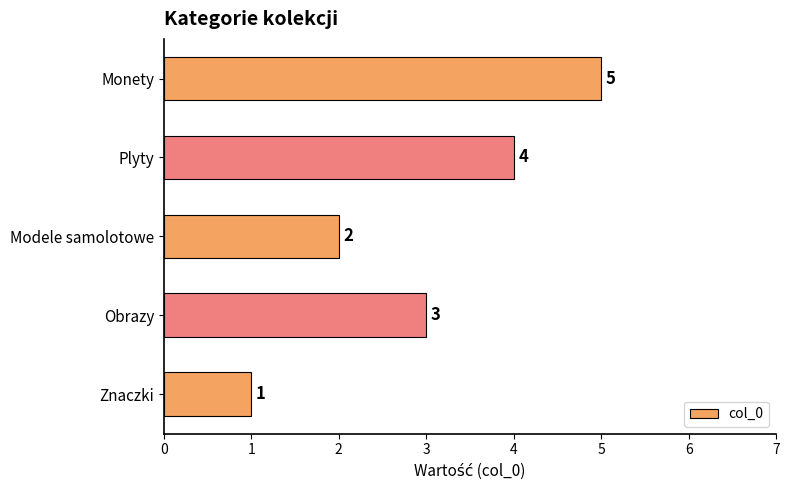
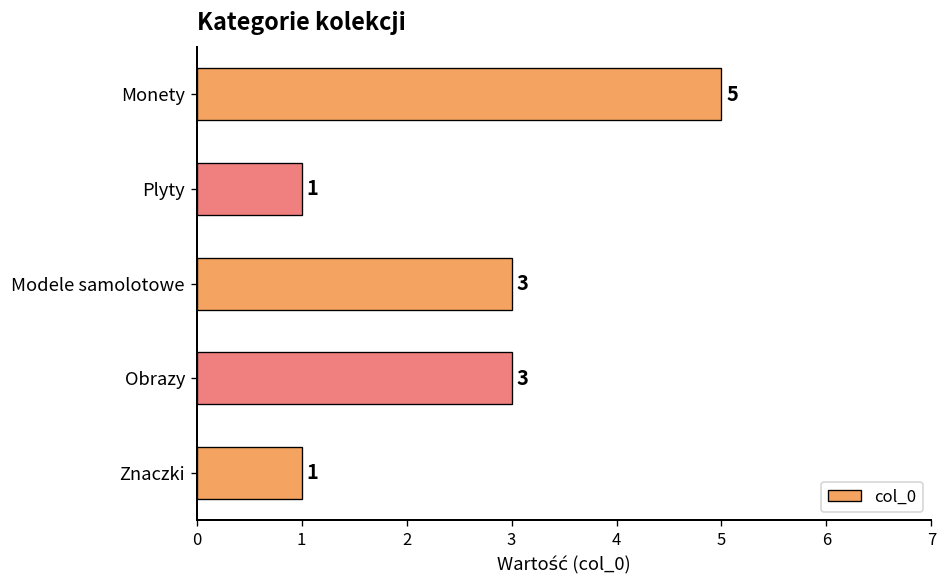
Plyty: 4 -> 1
Modele samolotowe: 2 -> 3
